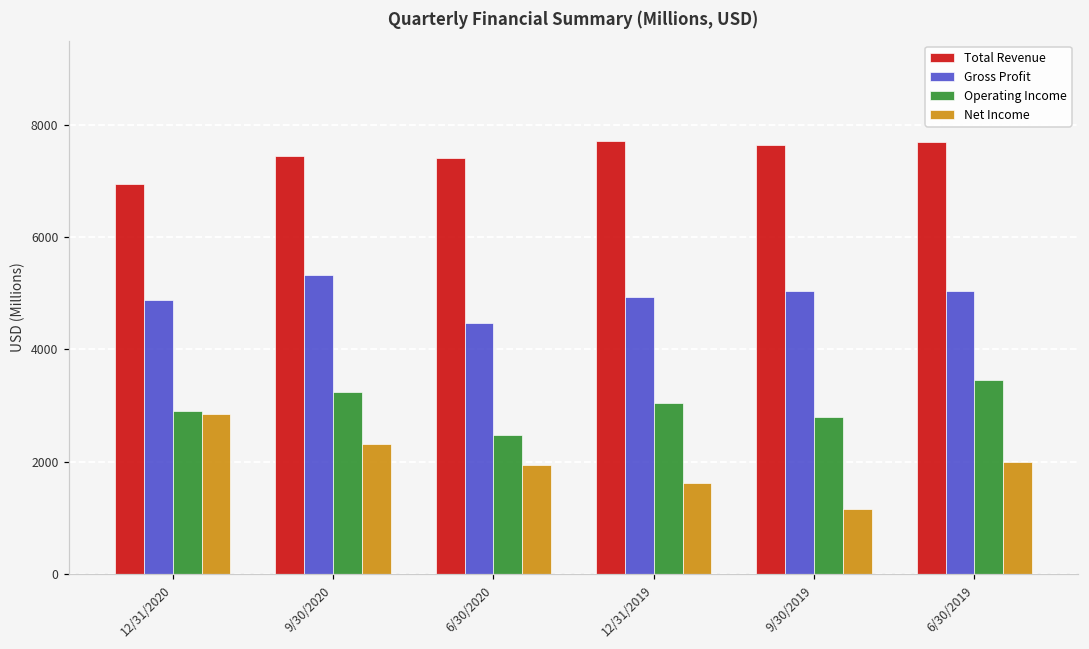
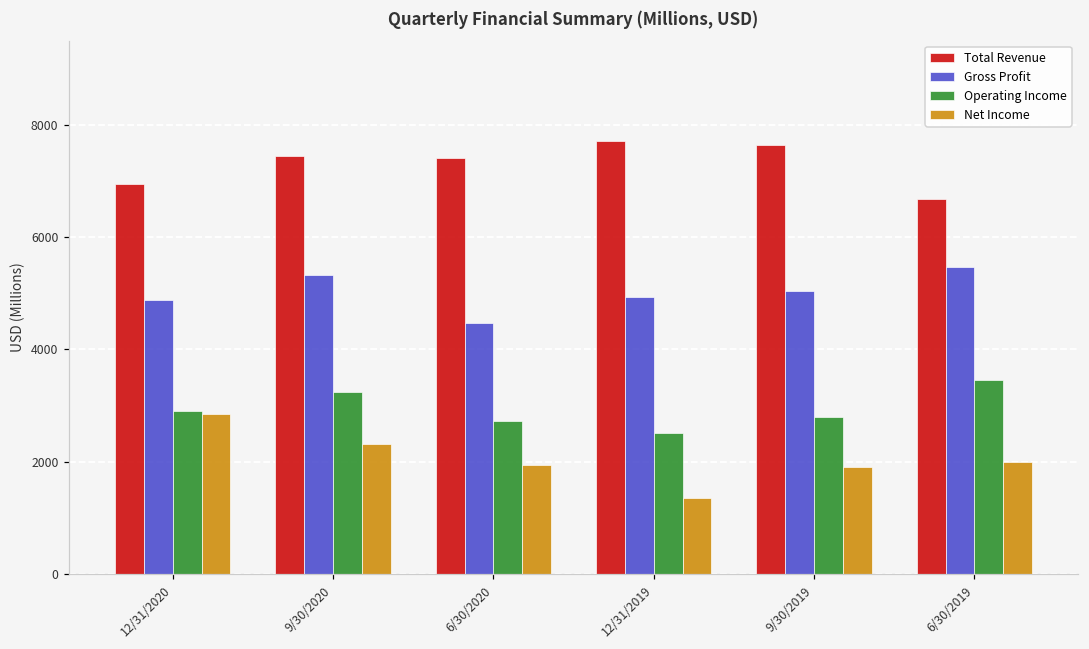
Operating Income, 6/30/2020: 2500 -> 2700
Operating Income, 12/31/2019: 3000 -> 2500
Net Income, 12/31/2019: 1600 -> 1400
Net Income, 9/30/2019: 1200 -> 1900
Total Revenue, 6/30/2019: 7700 -> 6700
Gross Profit, 6/30/2019: 5000 -> 5500
